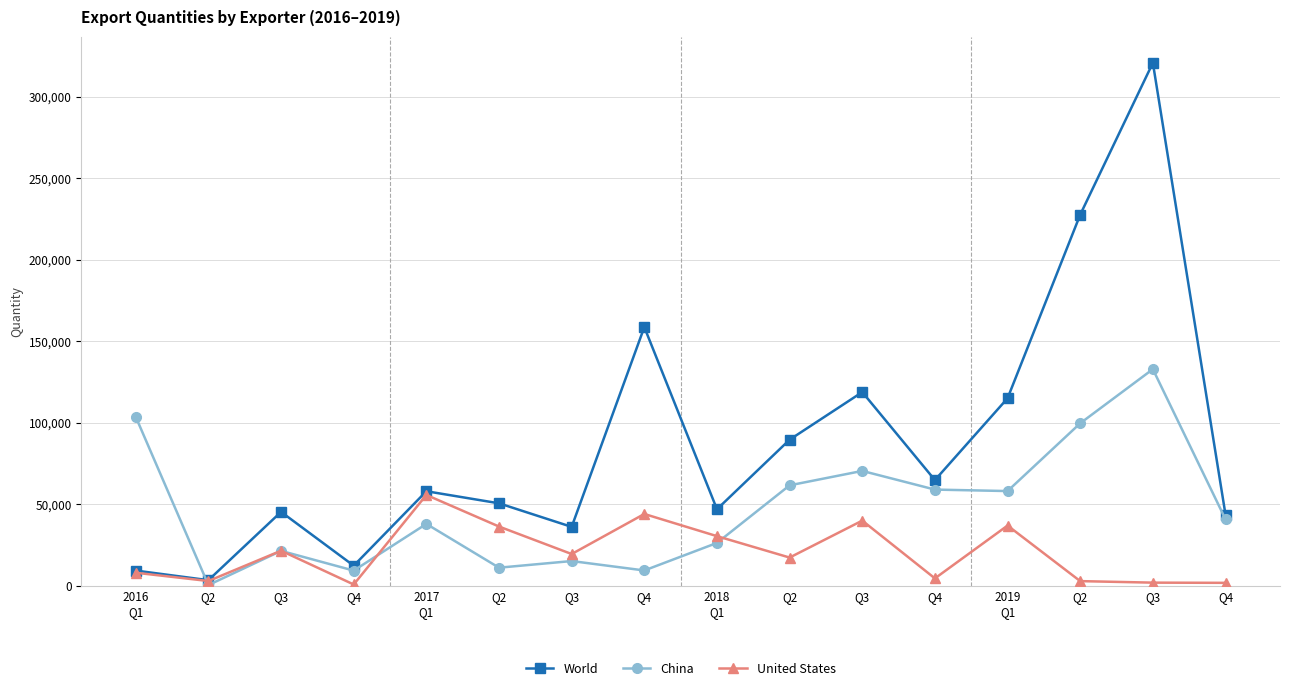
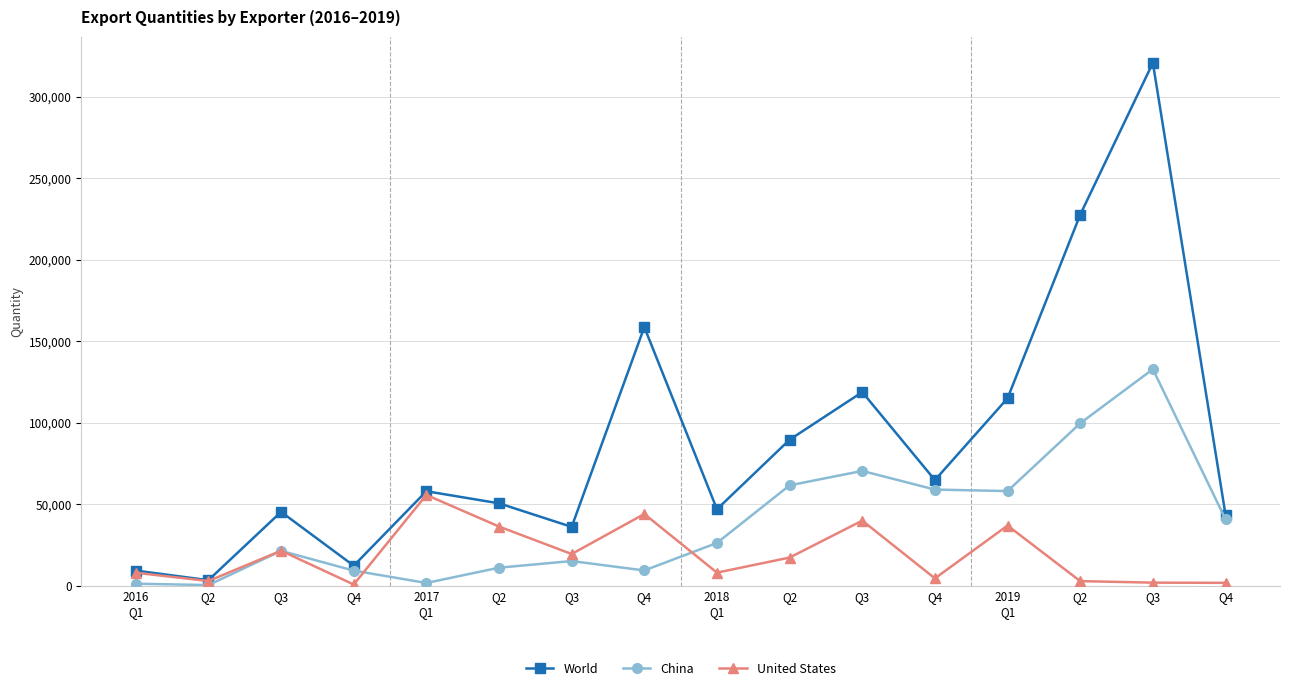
China, 2016 Q1: 104,000 -> 1,000
China, 2017 Q1: 38,000 -> 2,000
United States, 2018 Q1: 30,000 -> 8,000
